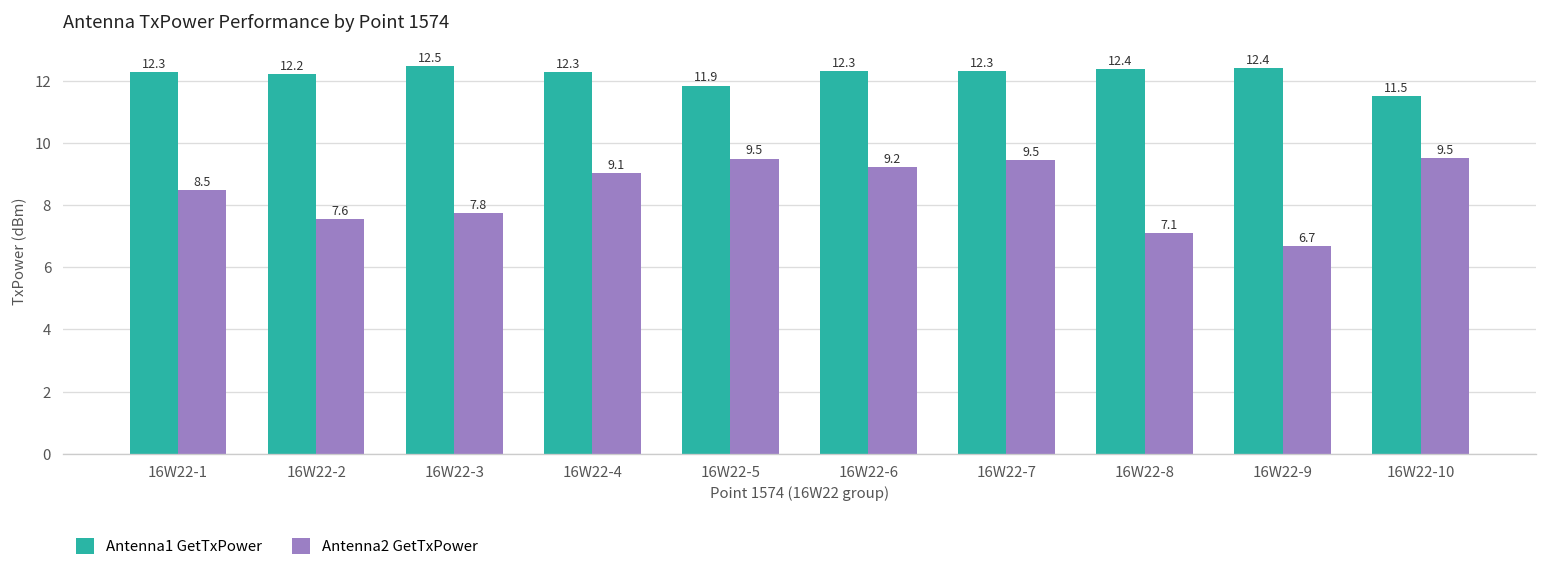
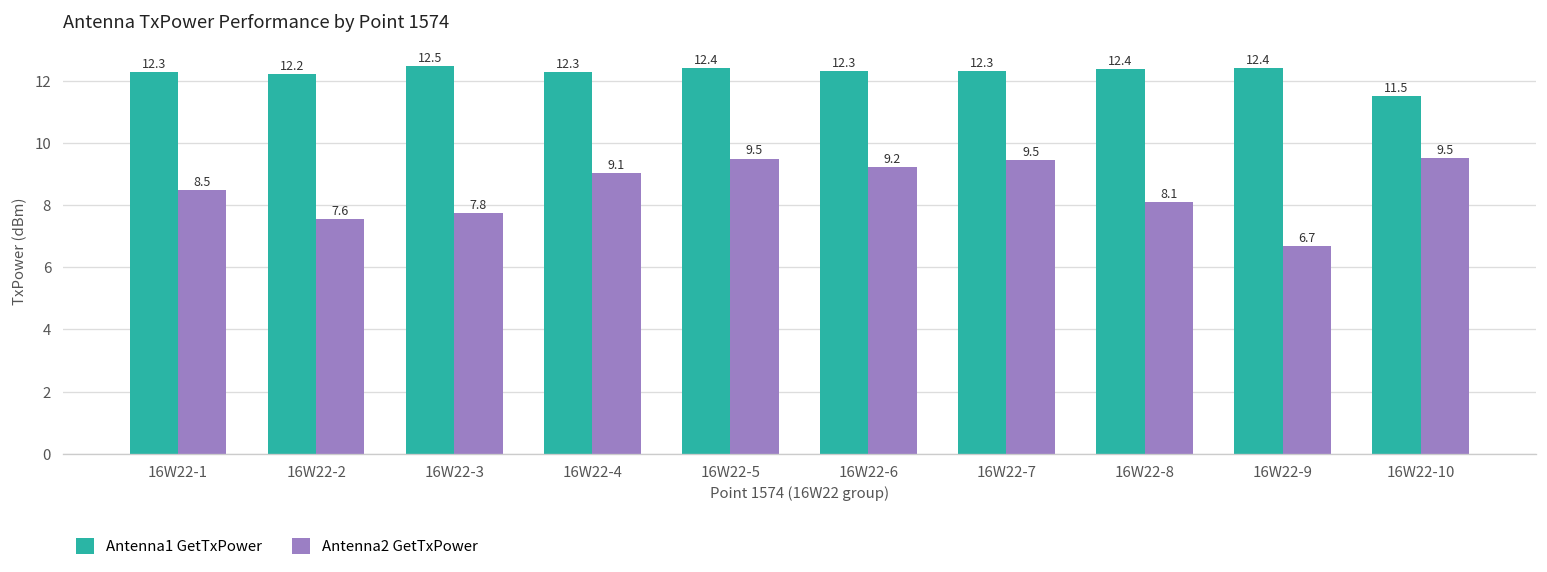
Antenna1 GetTxPower, 16W22-5: 11.9 -> 12.4
Antenna2 GetTxPower, 16W22-8: 7.1 -> 8.1
